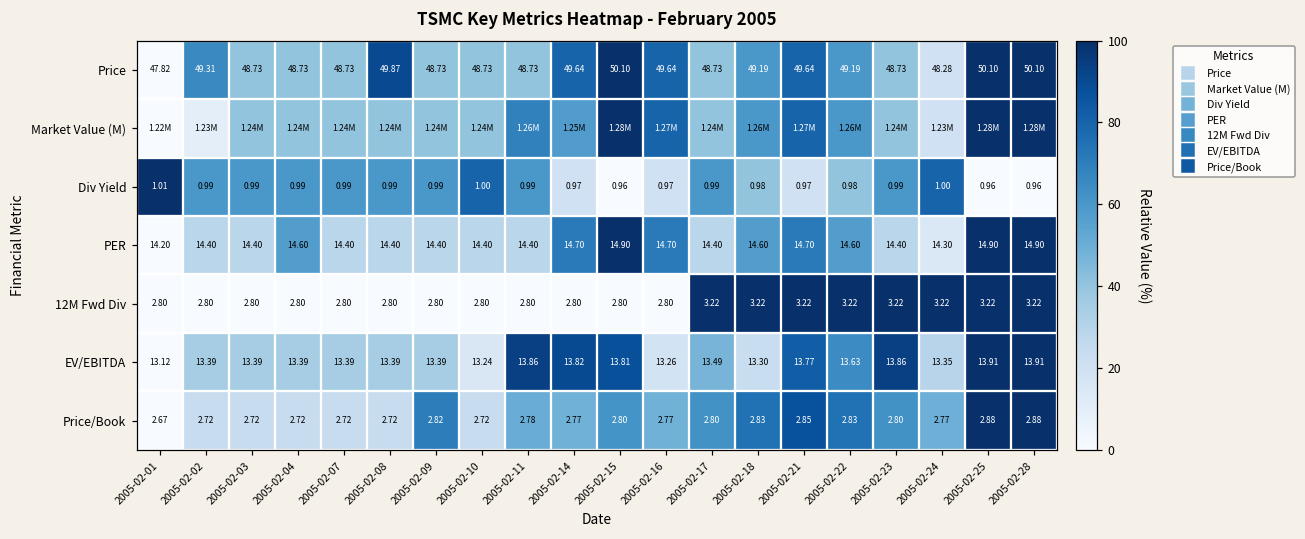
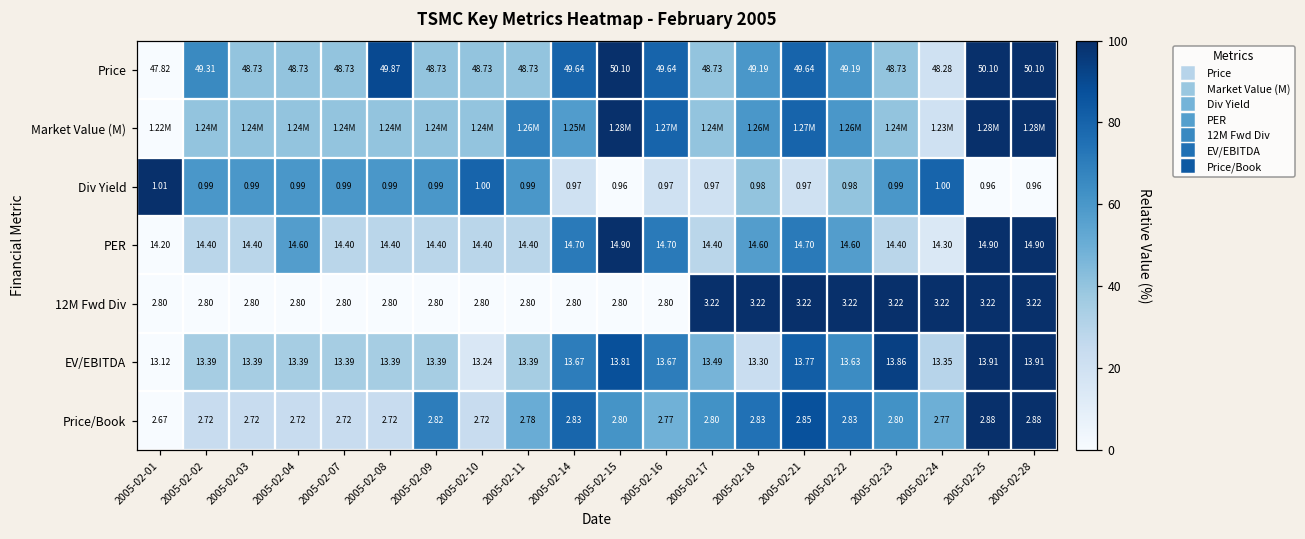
Market Value (M), 2005-02-02: 1.23M -> 1.24M
Div Yield, 2005-02-17: 0.99 -> 0.97
EV/EBITDA, 2005-02-11: 13.86 -> 13.39
EV/EBITDA, 2005-02-14: 13.82 -> 13.67
EV/EBITDA, 2005-02-16: 13.26 -> 13.67
Price/Book, 2005-02-14: 2.77 -> 2.83
